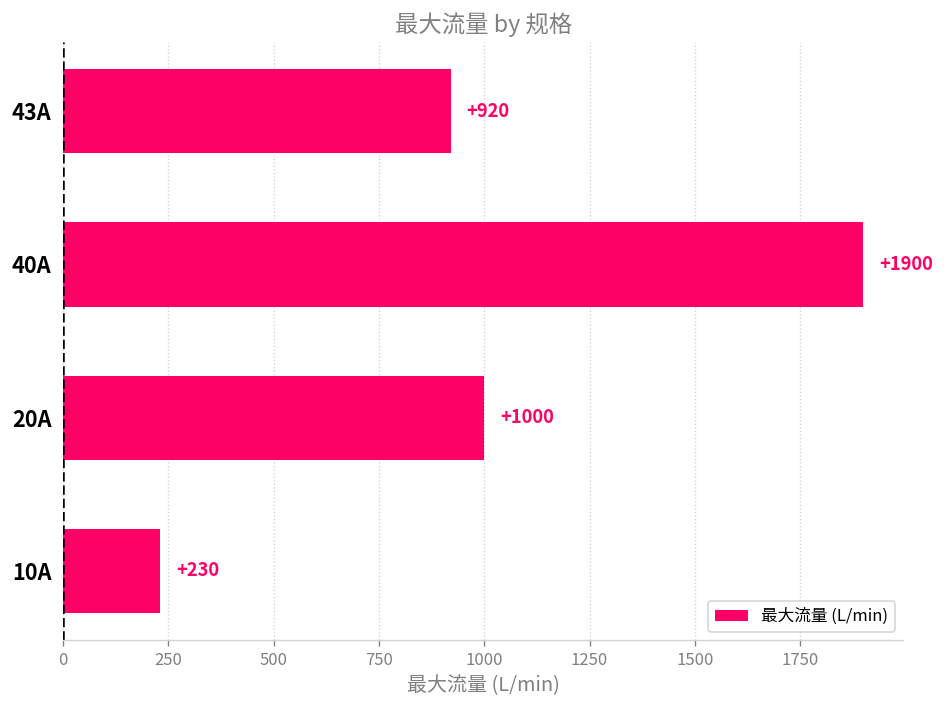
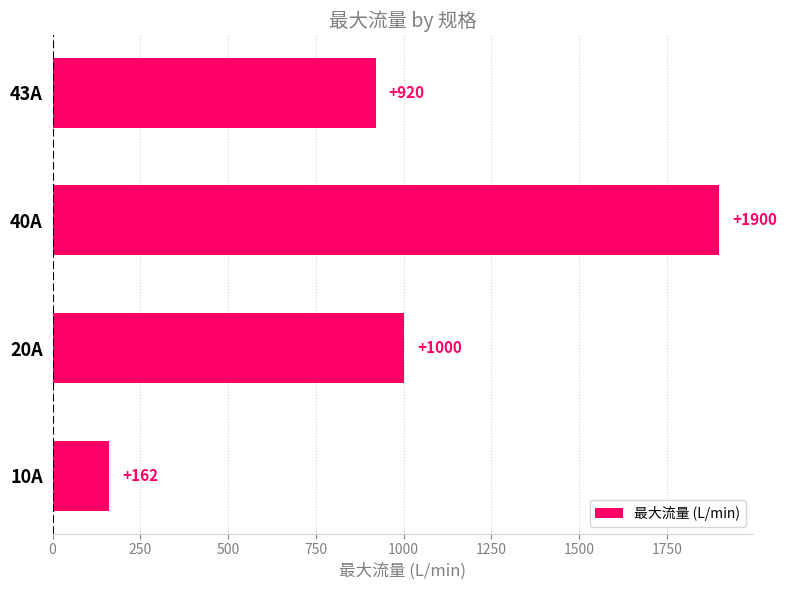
10A: +230 -> +162
